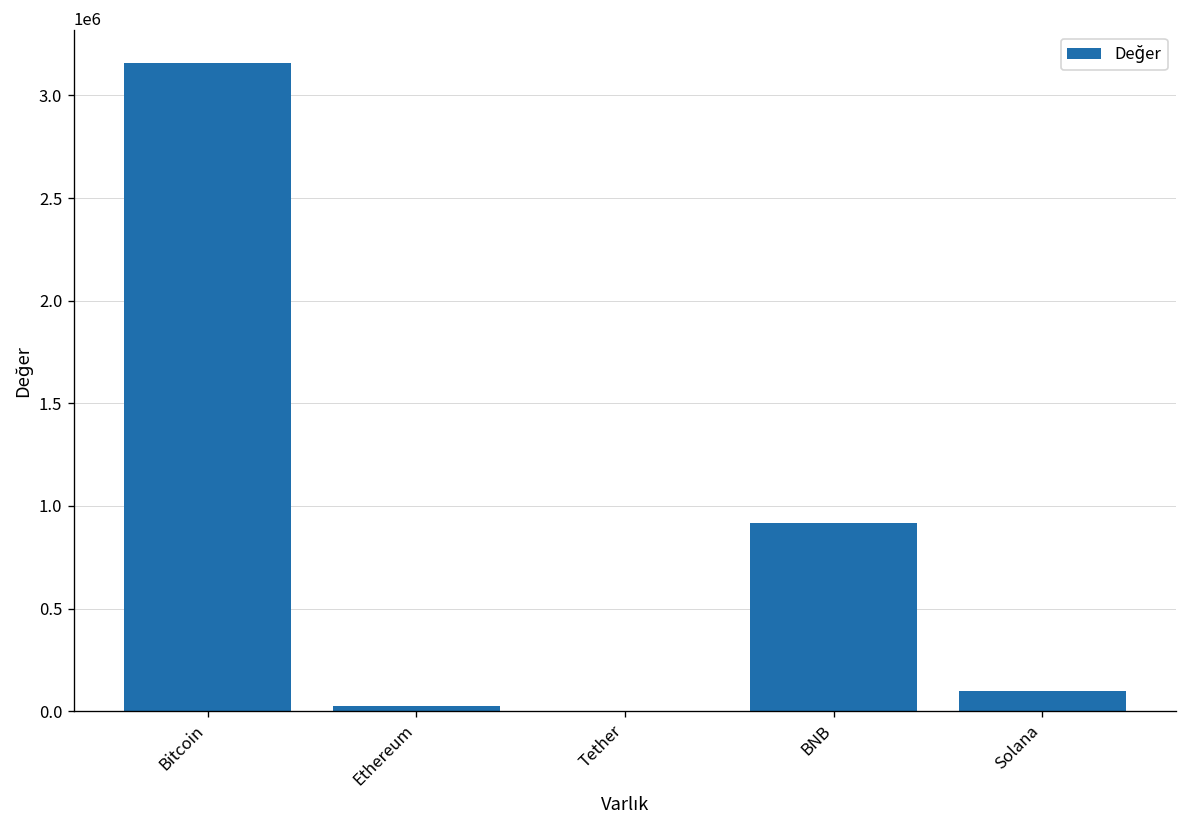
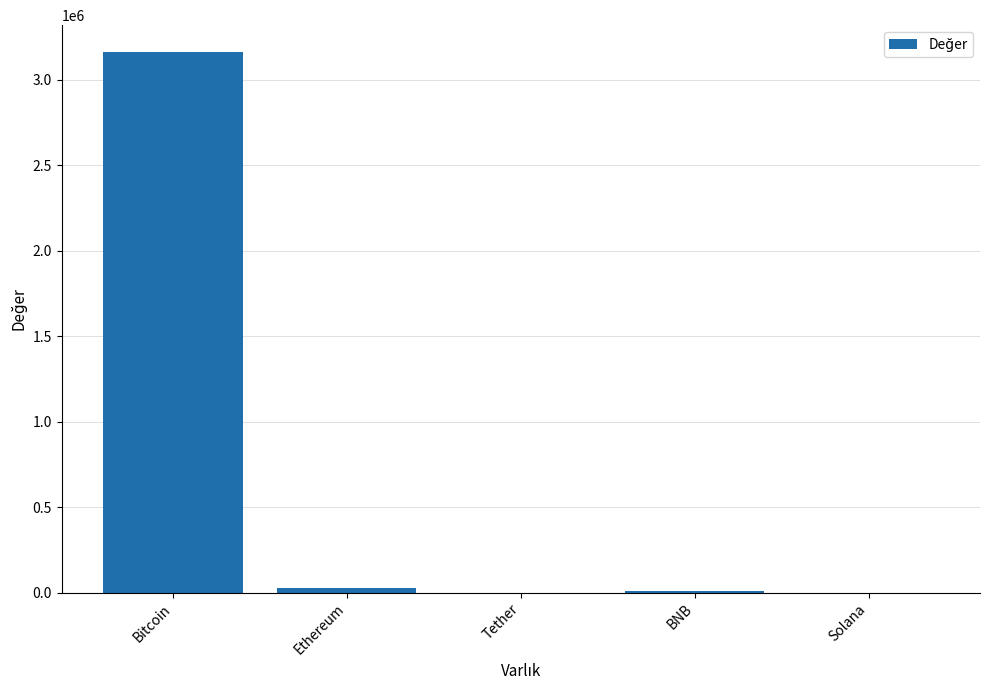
BNB: 920000 -> 10000
Solana: 100000 -> 0
